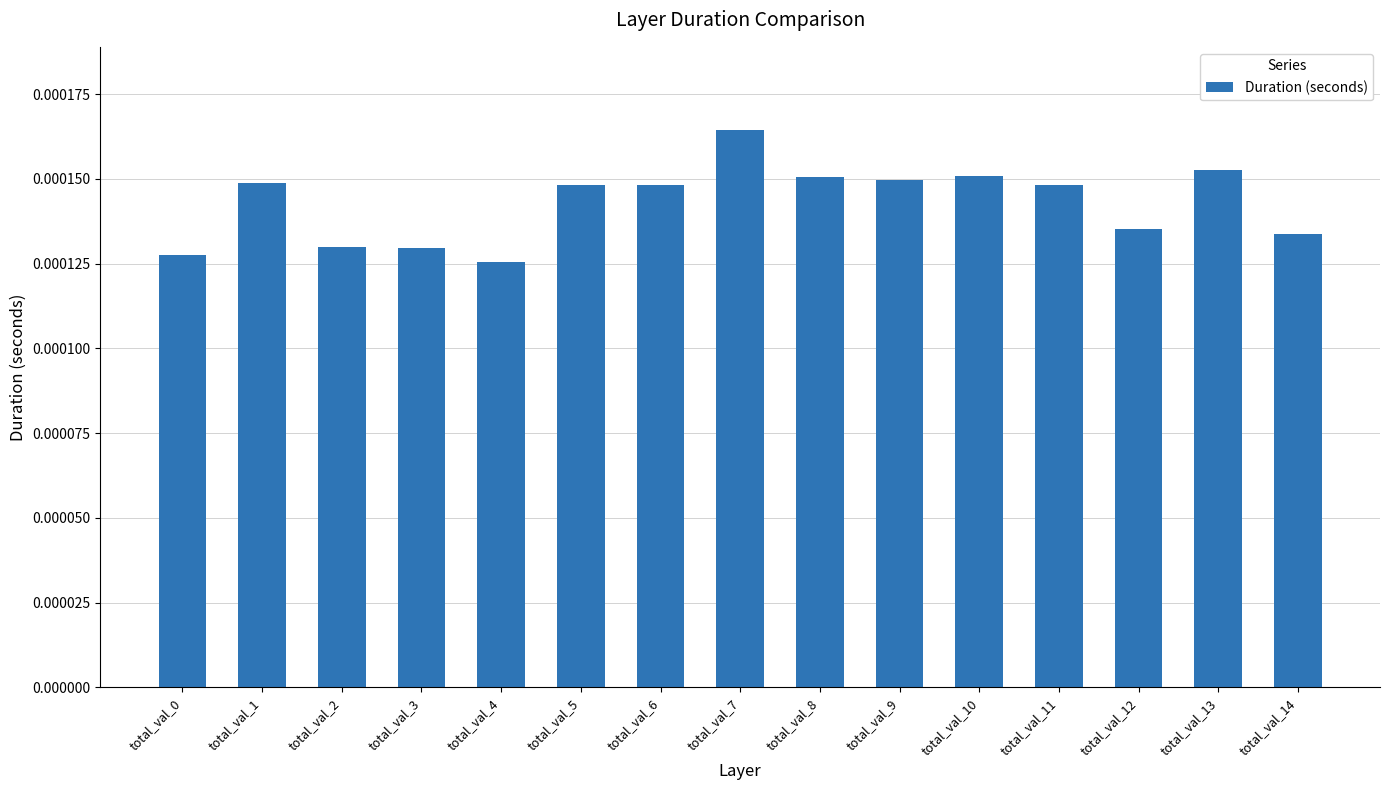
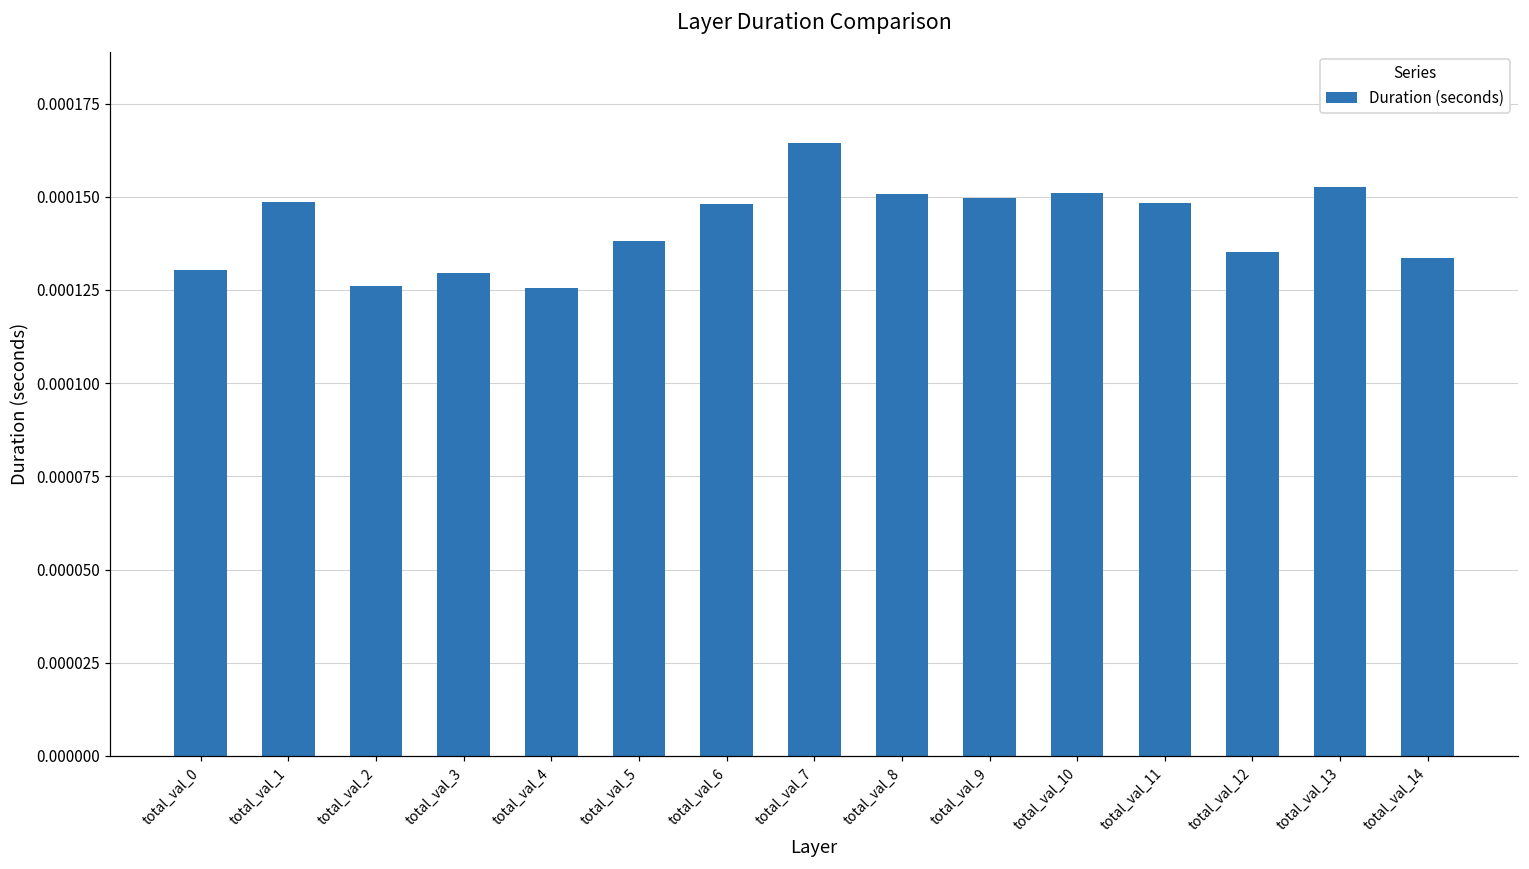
total_val_0: 0.000128 -> 0.000130
total_val_2: 0.000130 -> 0.000126
total_val_5: 0.000148 -> 0.000138
